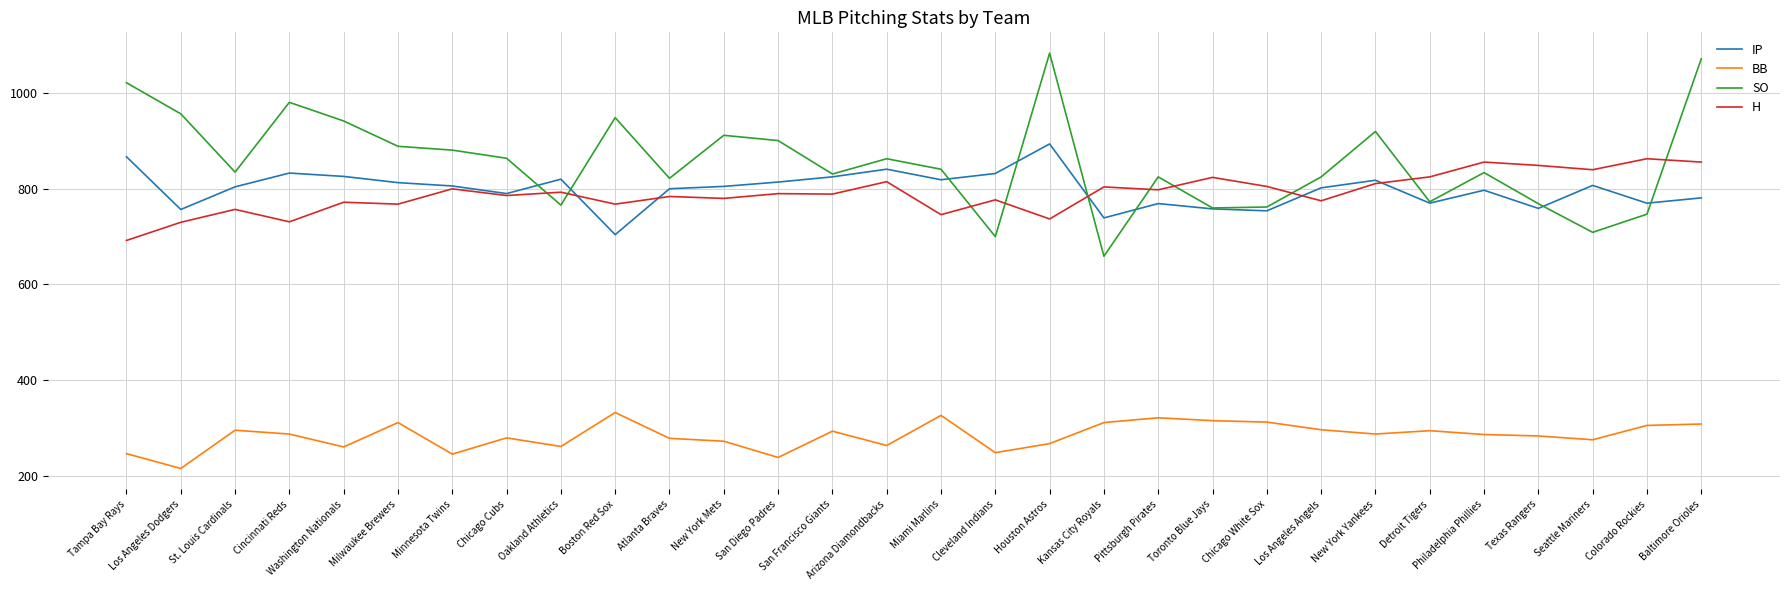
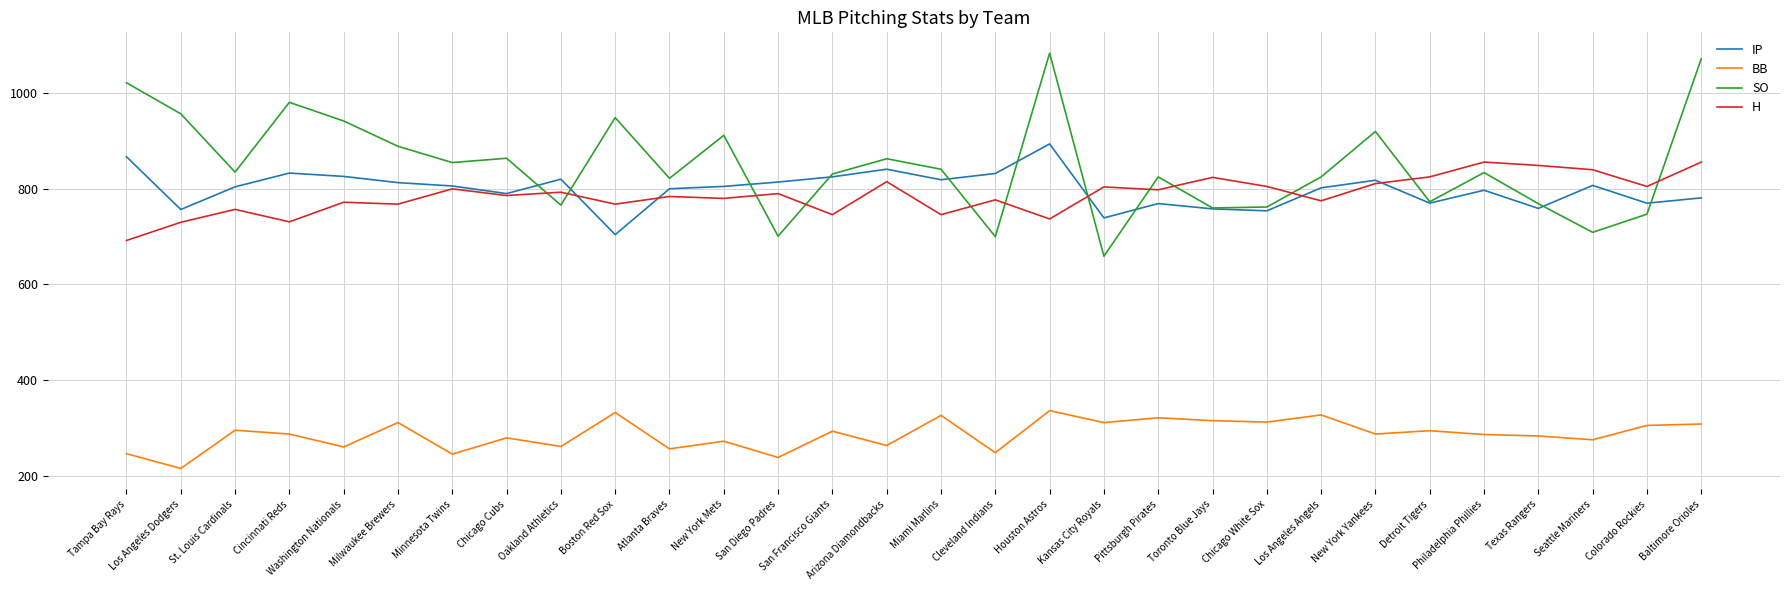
SO, Minnesota Twins: 880 -> 860
BB, Atlanta Braves: 280 -> 260
SO, San Diego Padres: 900 -> 700
H, San Francisco Giants: 790 -> 750
BB, Houston Astros: 270 -> 340
BB, Los Angeles Angels: 300 -> 330
H, Colorado Rockies: 860 -> 810
